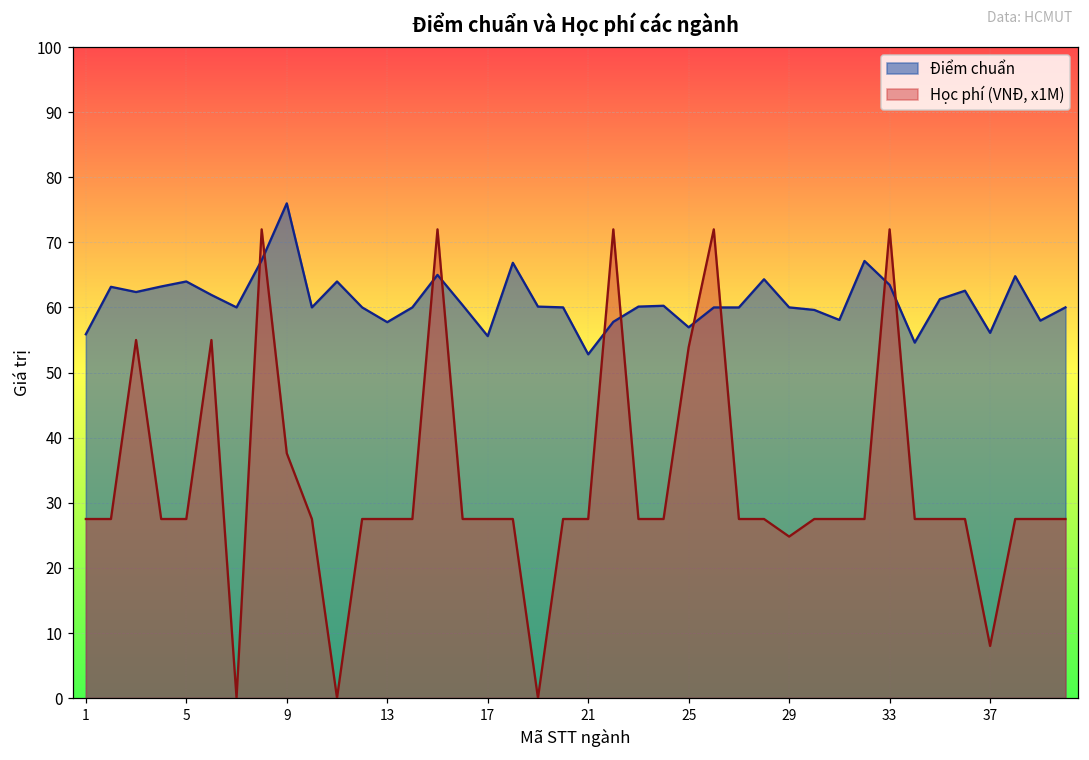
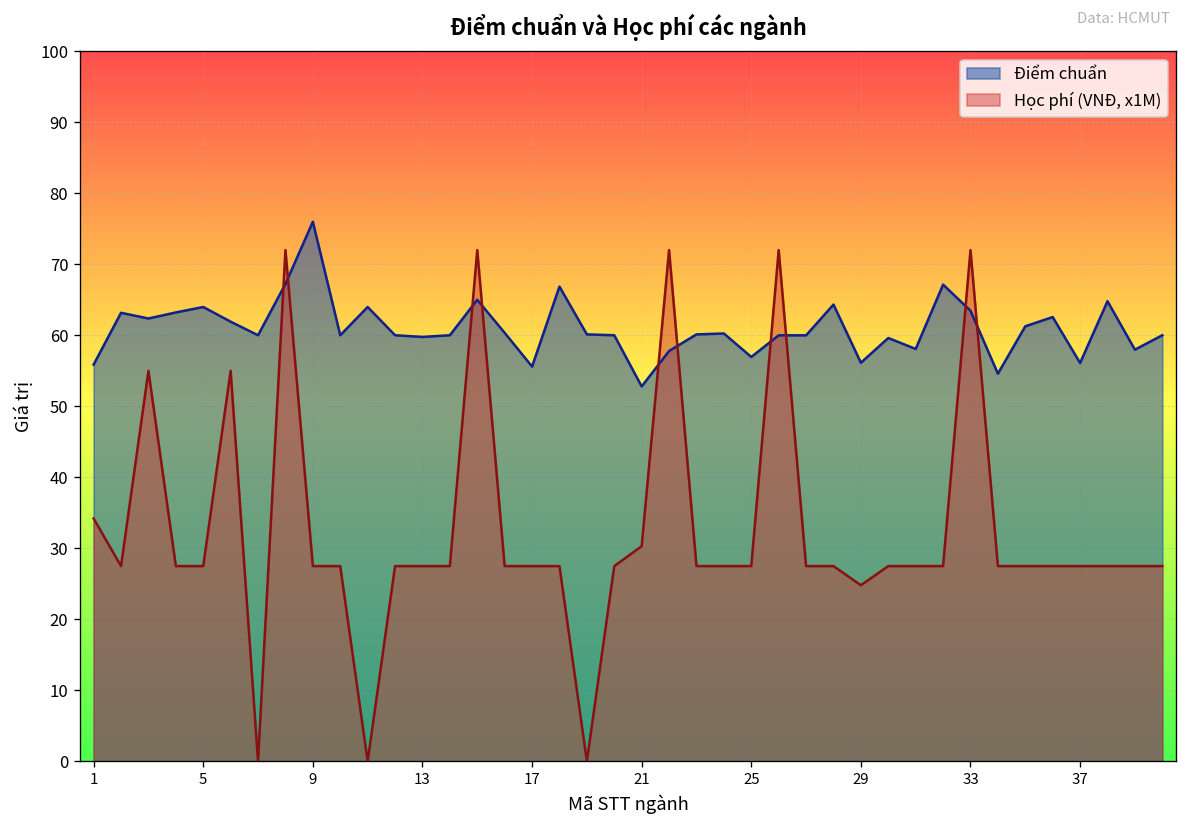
Học phí (VNĐ, x1M), 1: 28 -> 34
Học phí (VNĐ, x1M), 9: 38 -> 28
Điểm chuẩn, 13: 58 -> 60
Học phí (VNĐ, x1M), 21: 28 -> 30
Học phí (VNĐ, x1M), 25: 54 -> 28
Điểm chuẩn, 29: 60 -> 56
Học phí (VNĐ, x1M), 37: 8 -> 28
